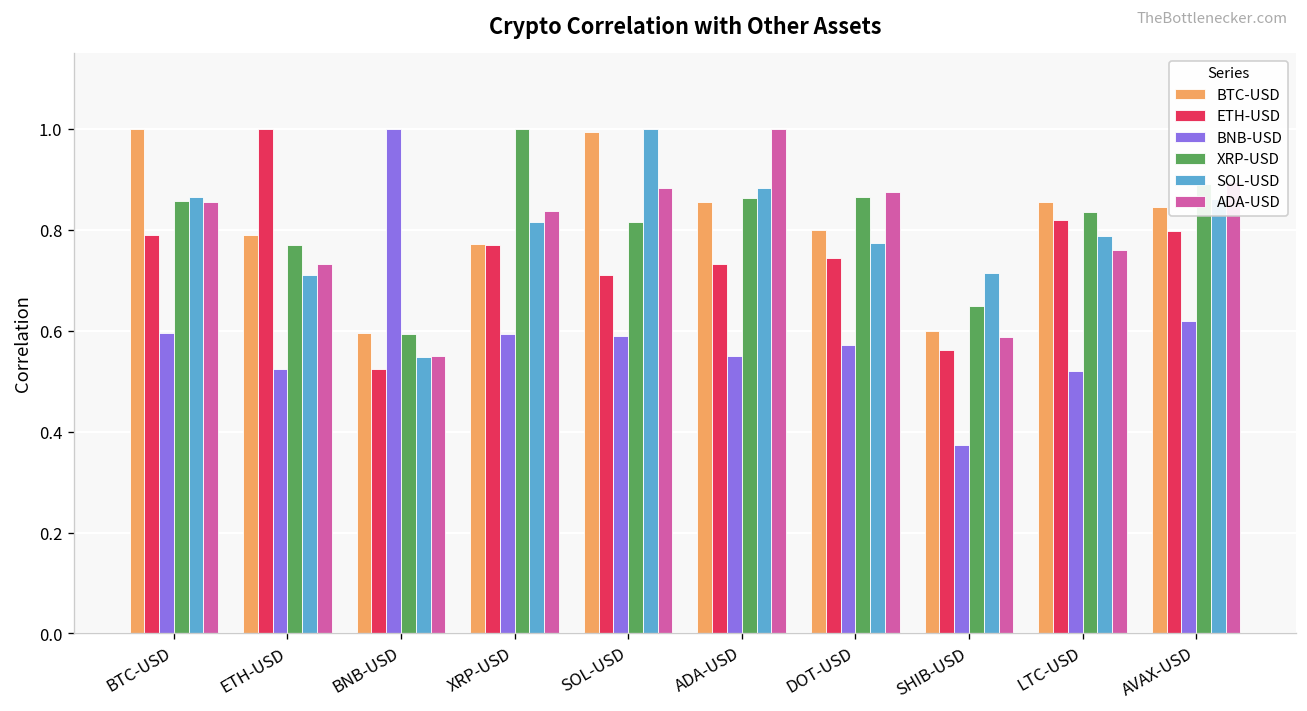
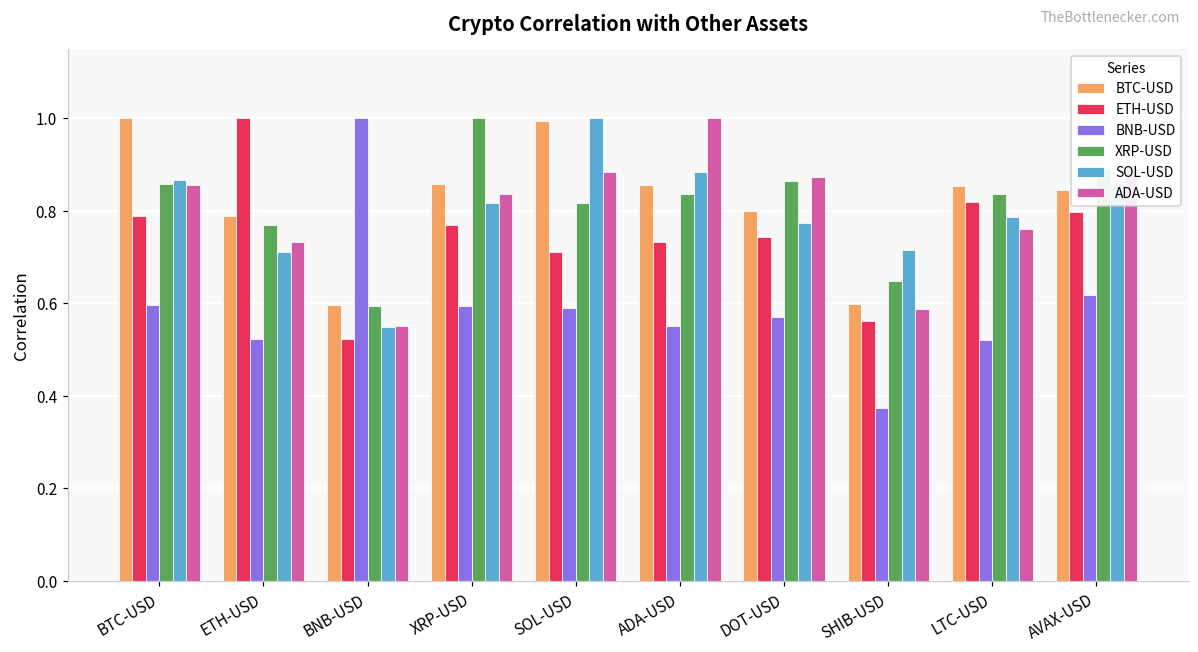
BTC-USD, XRP-USD: 0.77 -> 0.86
XRP-USD, ADA-USD: 0.86 -> 0.84
